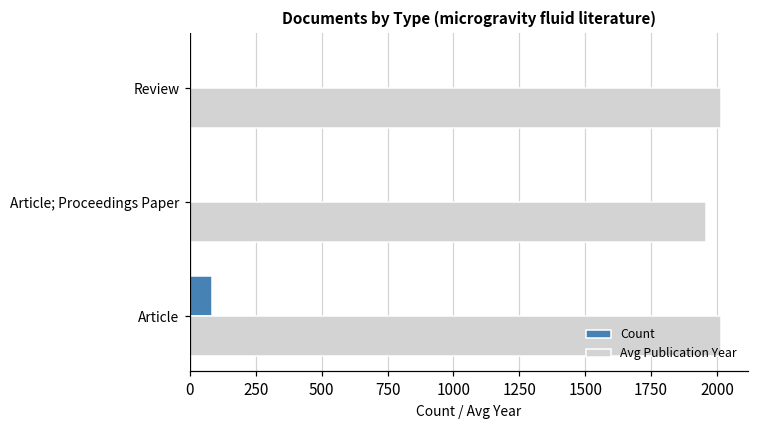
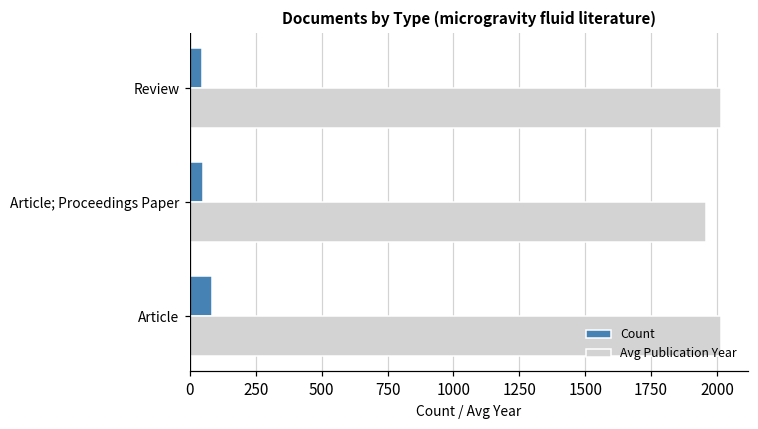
Count, Review: 0 -> 50
Count, Article; Proceedings Paper: 0 -> 50
